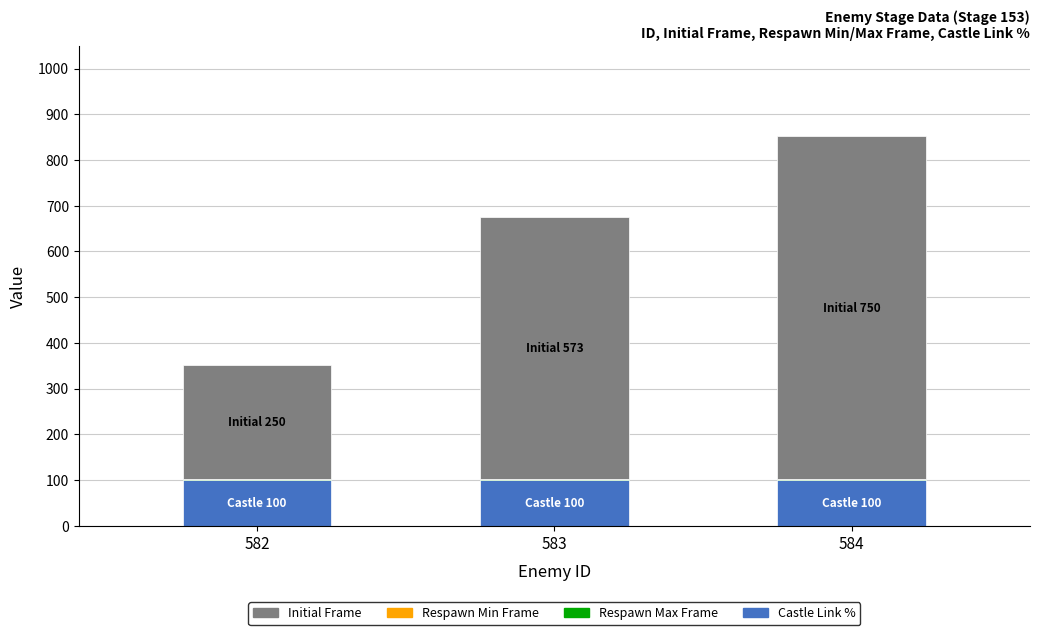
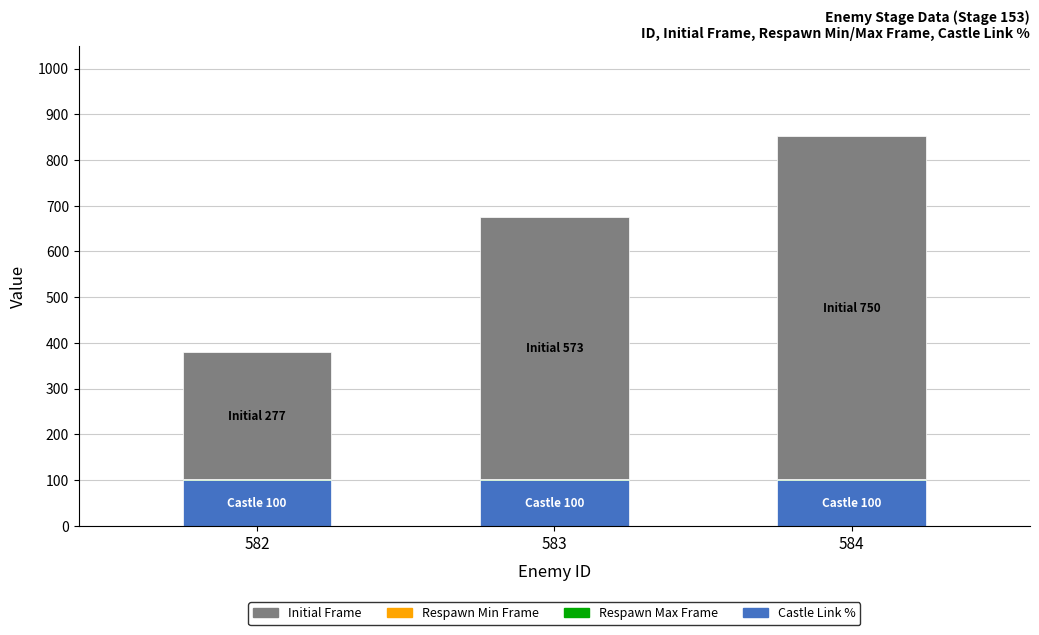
Initial Frame, 582: 250 -> 277
